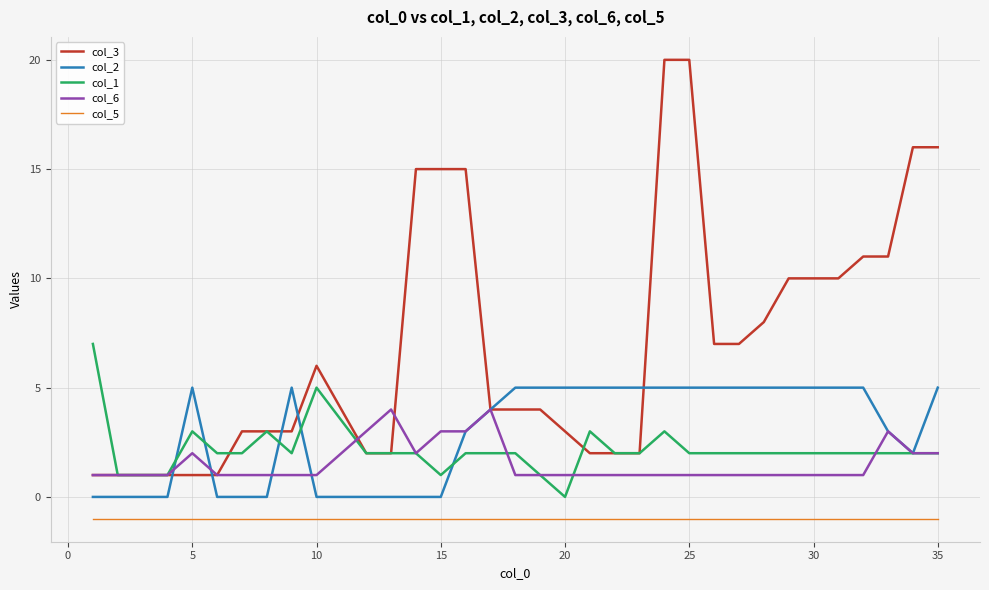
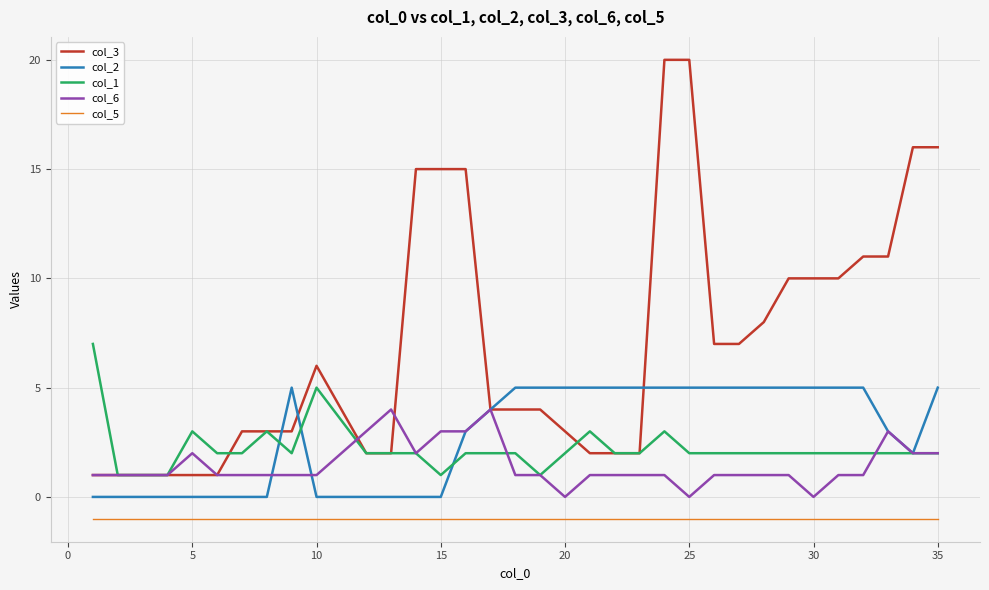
col_2, 5: 5 -> 0
col_1, 20: 0 -> 2
col_6, 20: 1 -> 0
col_6, 25: 1 -> 0
col_6, 30: 1 -> 0
